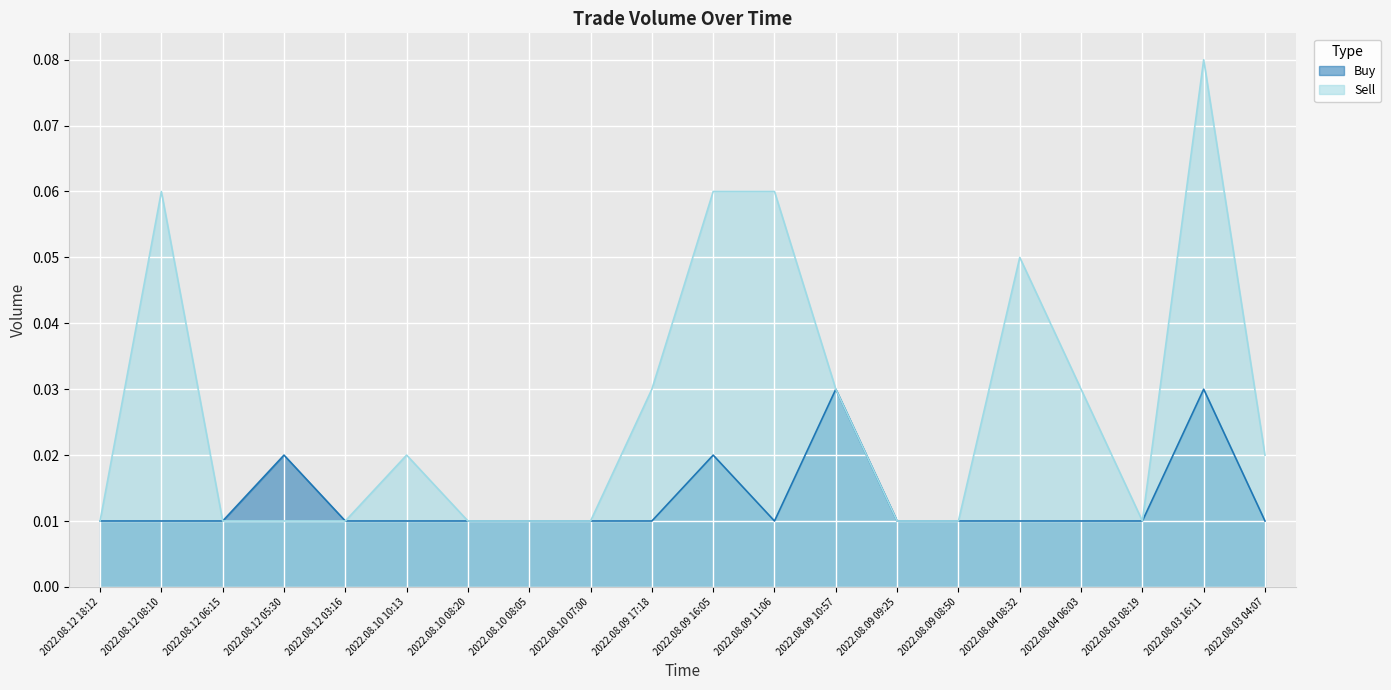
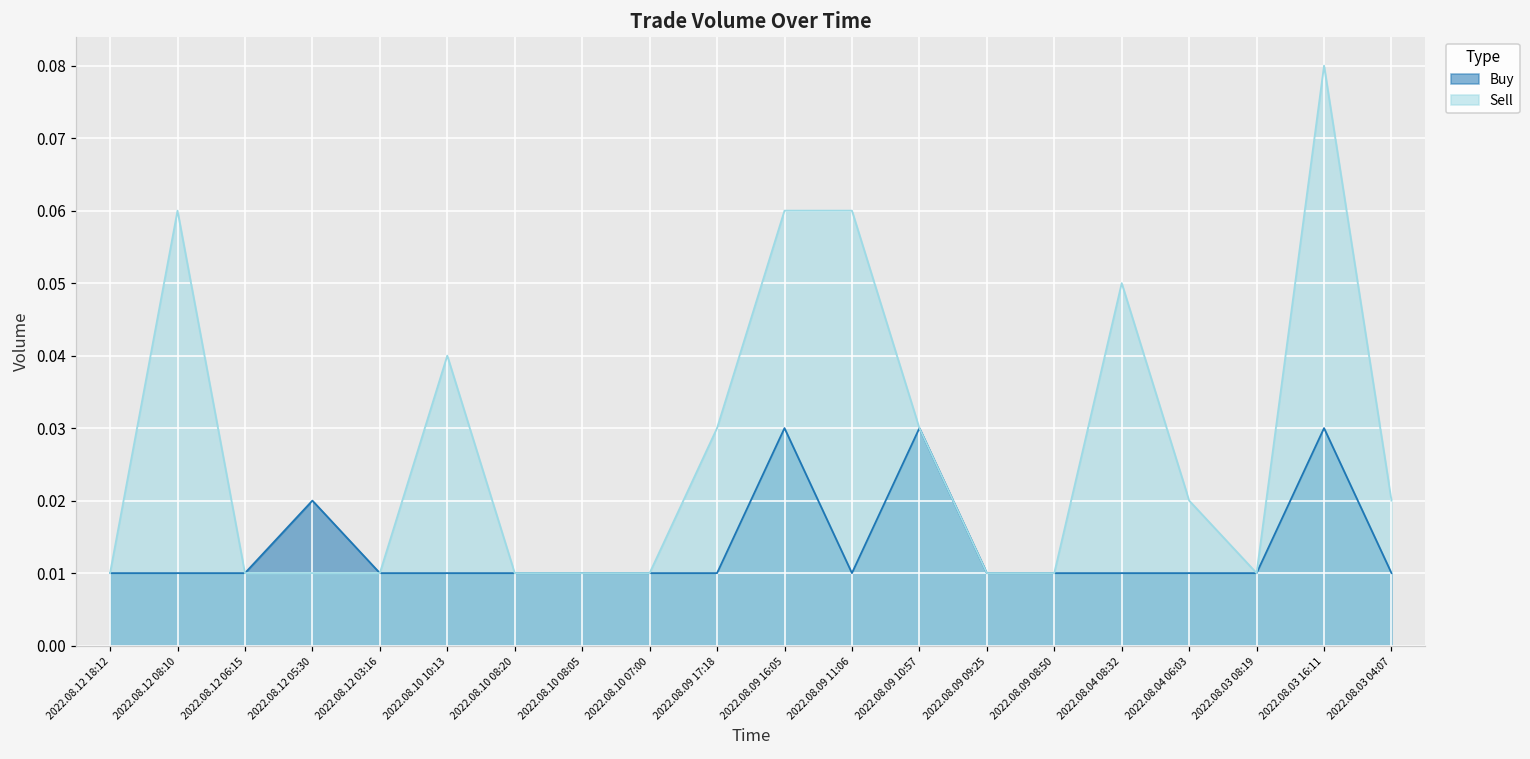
Sell, 2022.08.10 10:13: 0.02 -> 0.04
Buy, 2022.08.09 16:05: 0.02 -> 0.03
Sell, 2022.08.04 06:03: 0.03 -> 0.02
